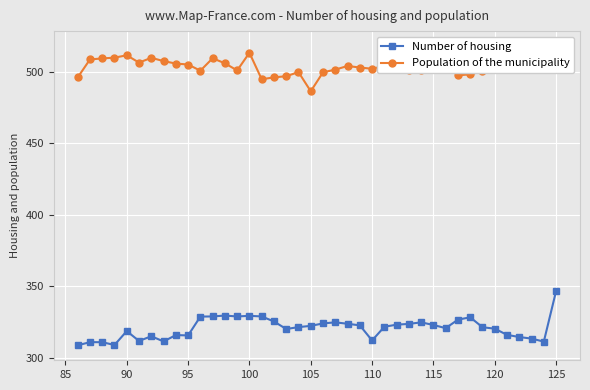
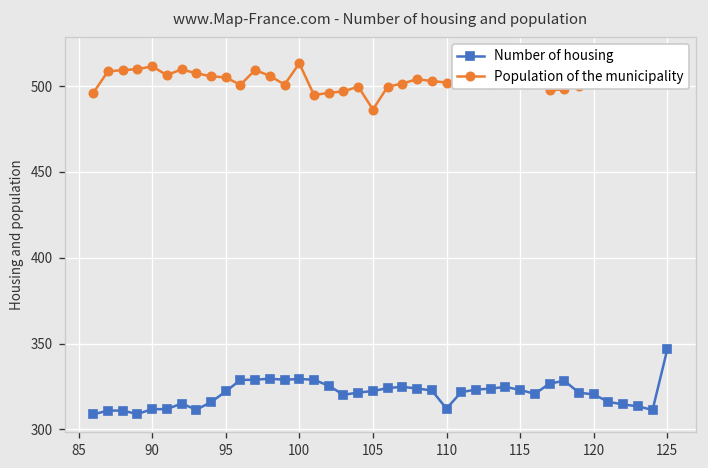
Number of housing, 90: 319 -> 312
Number of housing, 95: 316 -> 322
